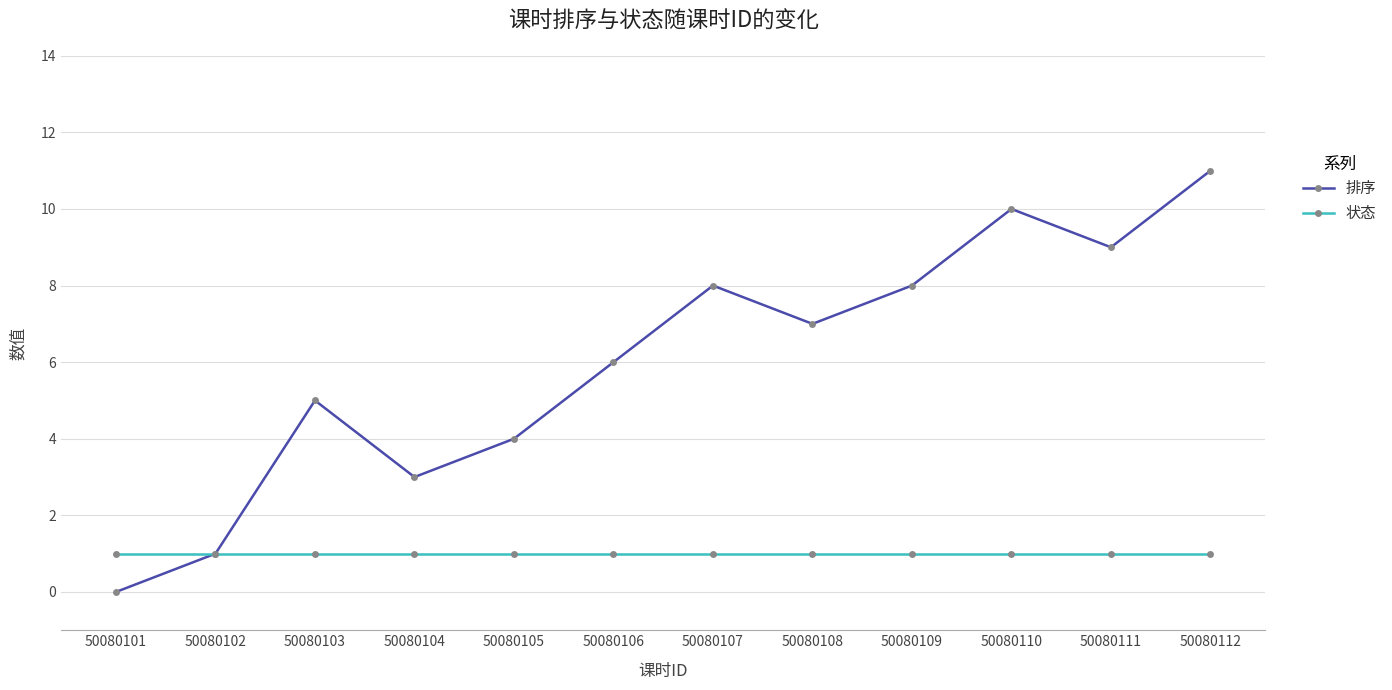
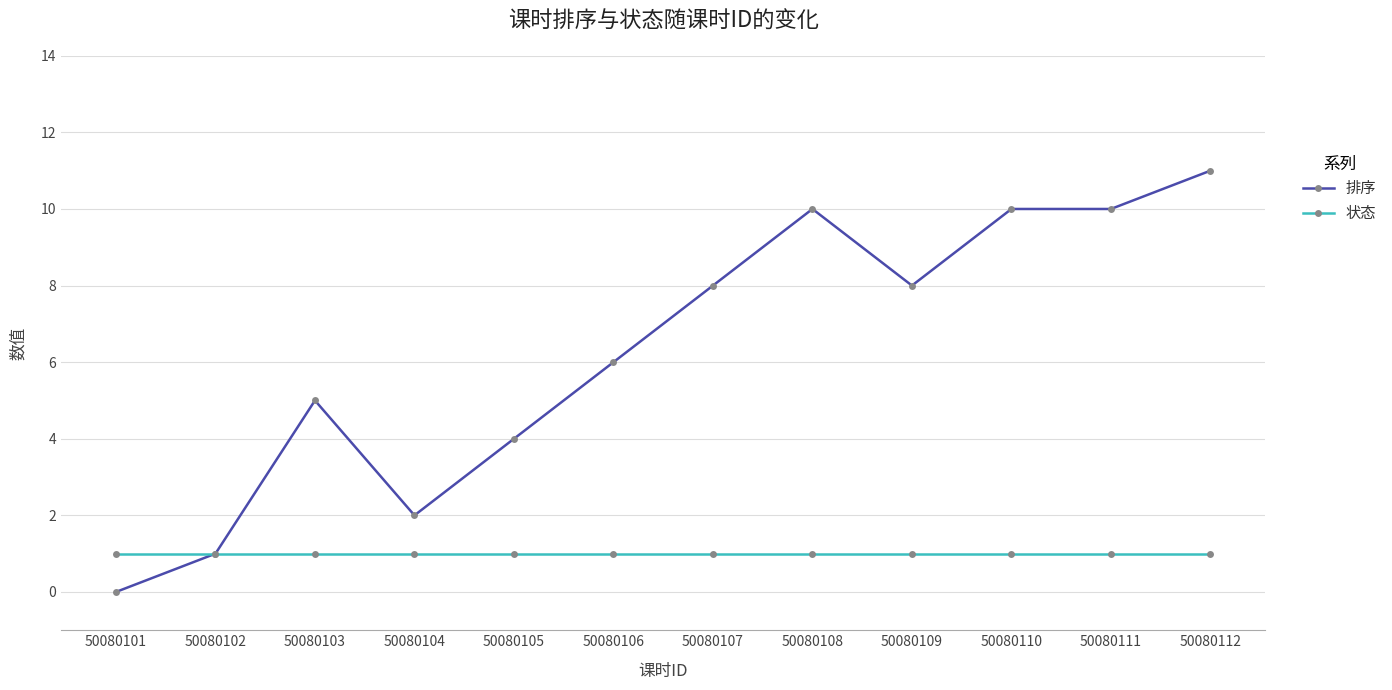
排序, 50080104: 3 -> 2
排序, 50080108: 7 -> 10
排序, 50080111: 9 -> 10
